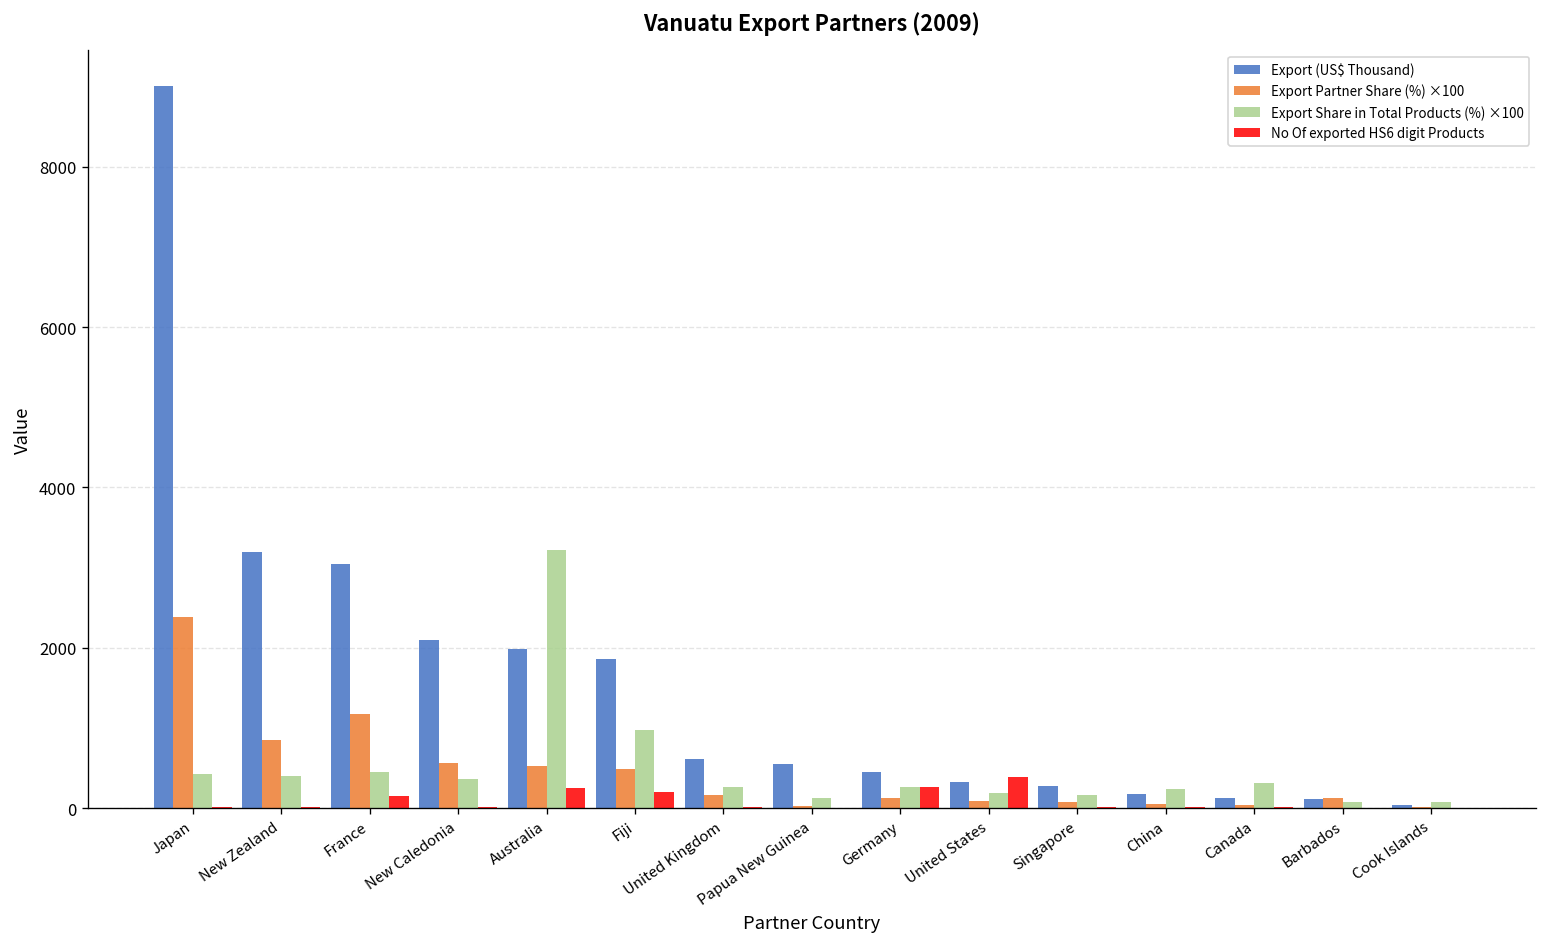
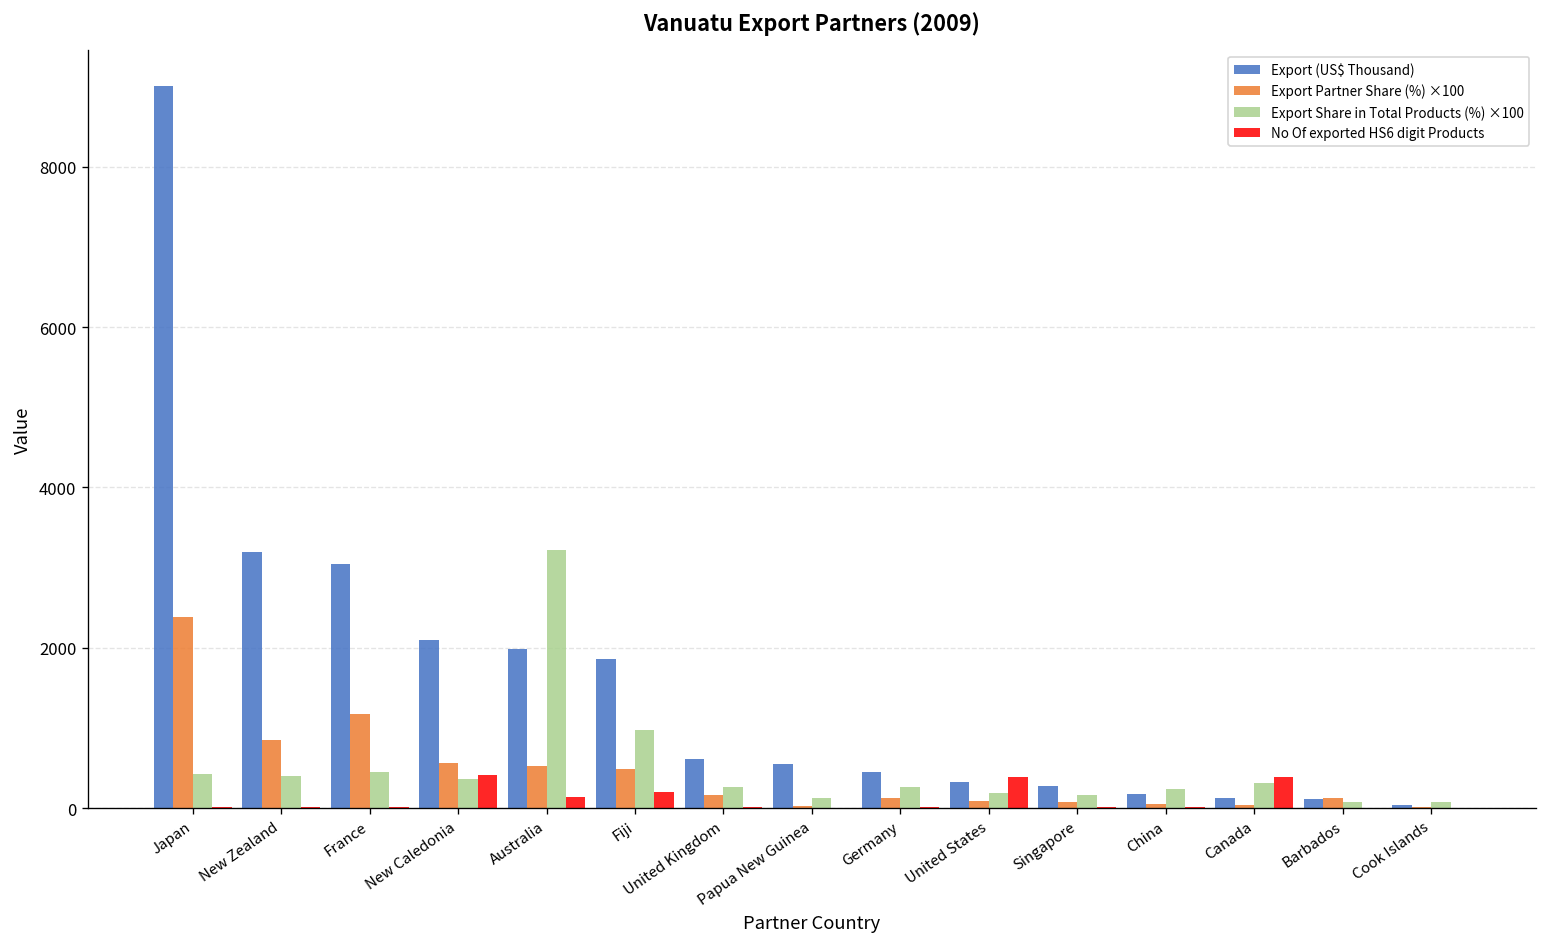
No Of exported HS6 digit Products, France: 100 -> 0
No Of exported HS6 digit Products, New Caledonia: 0 -> 400
No Of exported HS6 digit Products, Australia: 300 -> 100
No Of exported HS6 digit Products, Germany: 300 -> 0
No Of exported HS6 digit Products, Canada: 0 -> 400
